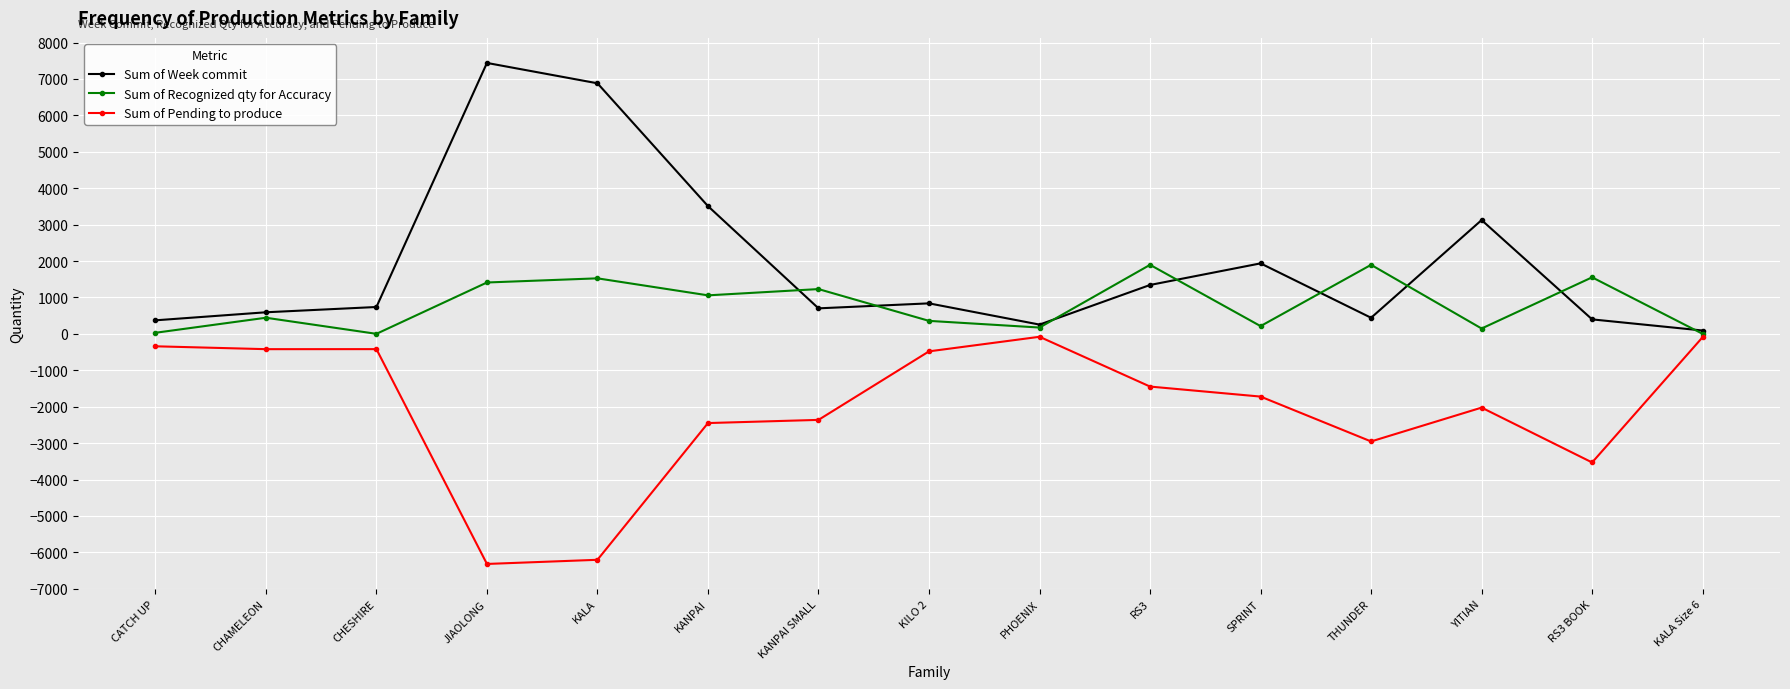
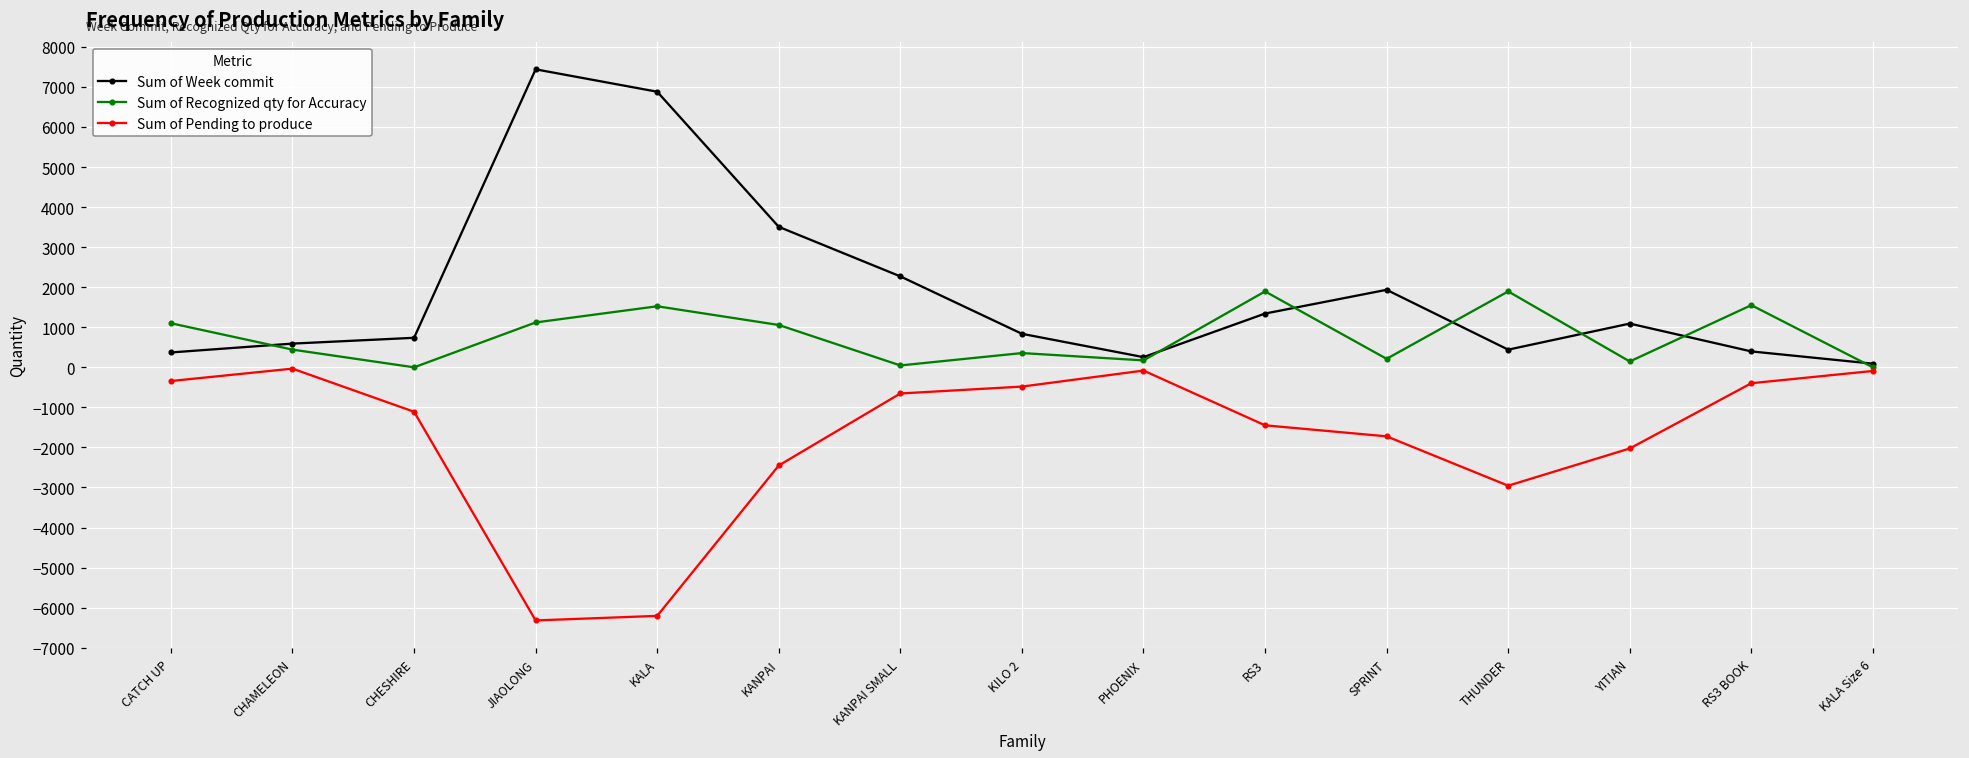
Sum of Recognized qty for Accuracy, CATCH UP: 0 -> 1100
Sum of Pending to produce, CHAMELEON: -400 -> 0
Sum of Pending to produce, CHESHIRE: -400 -> -1100
Sum of Recognized qty for Accuracy, JIAOLONG: 1400 -> 1100
Sum of Week commit, KANPAI SMALL: 700 -> 2300
Sum of Recognized qty for Accuracy, KANPAI SMALL: 1200 -> 0
Sum of Pending to produce, KANPAI SMALL: -2400 -> -700
Sum of Week commit, YITIAN: 3100 -> 1100
Sum of Pending to produce, RS3 BOOK: -3500 -> -400
